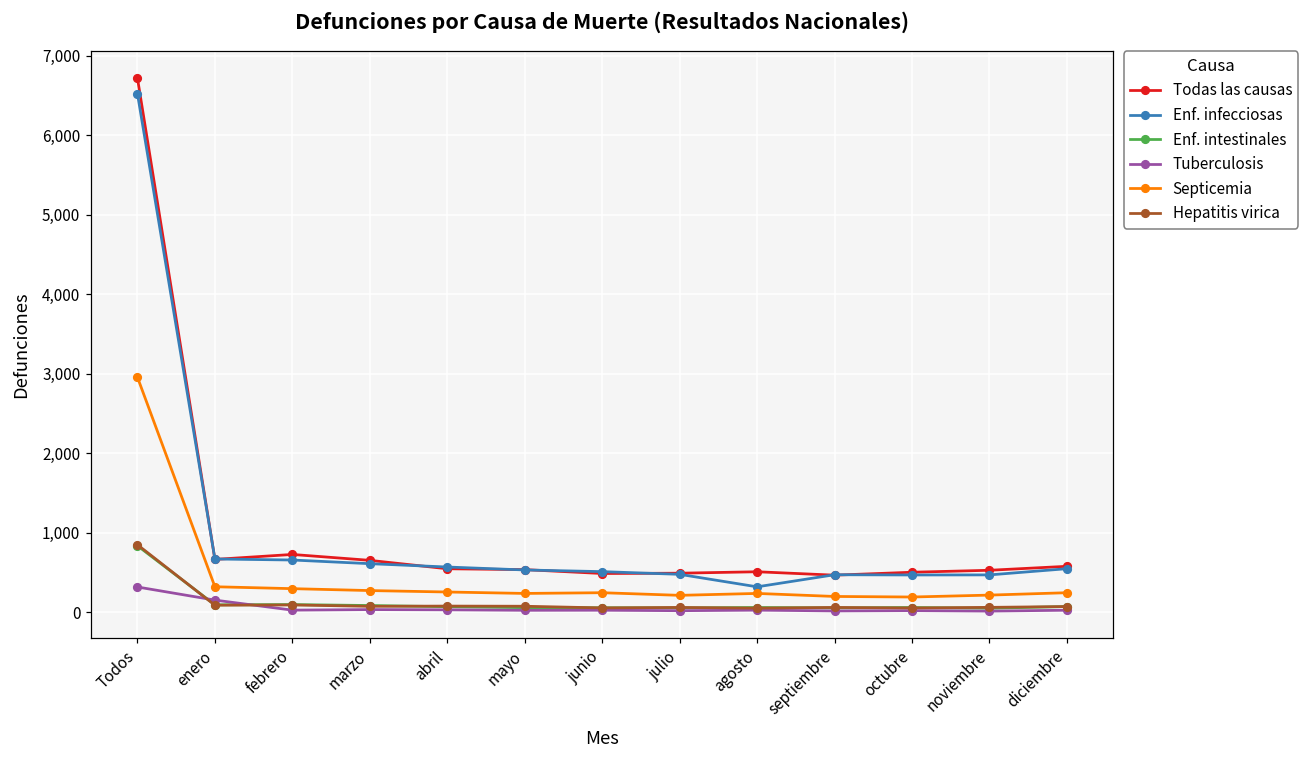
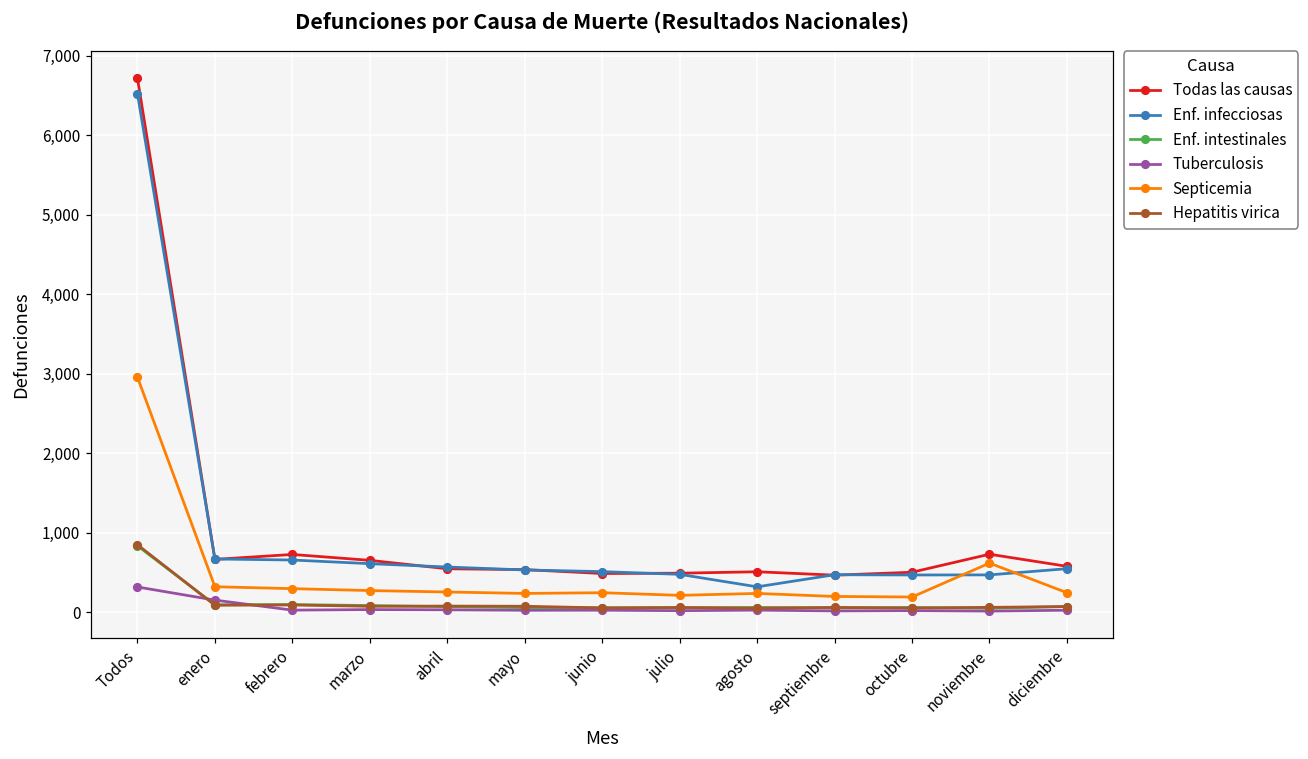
Todas las causas, noviembre: 500 -> 700
Septicemia, noviembre: 200 -> 600
